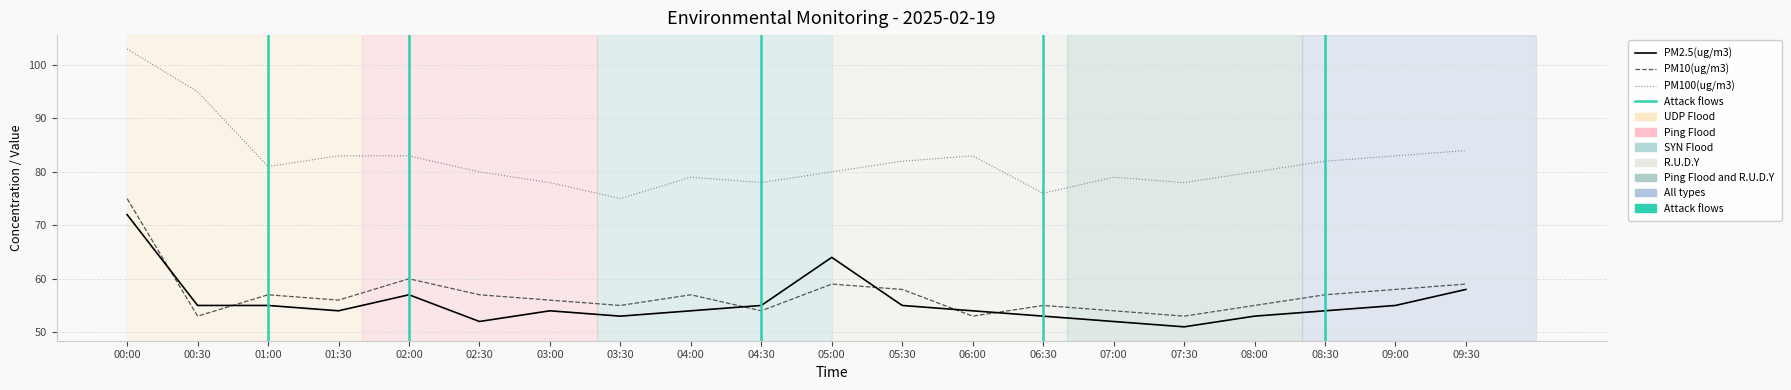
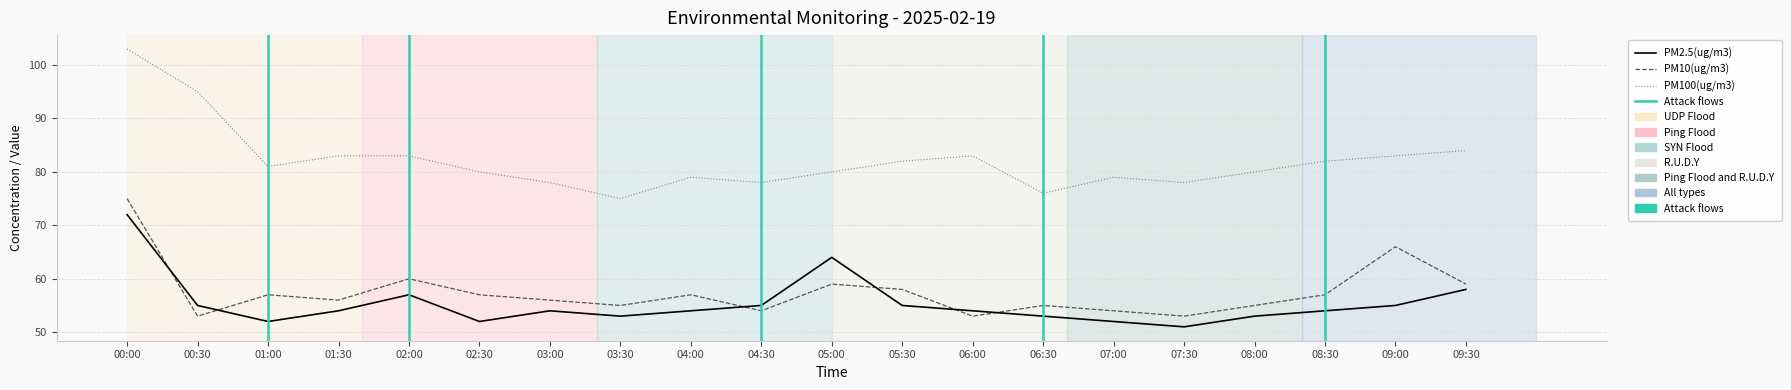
PM2.5(ug/m3), 01:00: 55 -> 52
PM10(ug/m3), 09:00: 58 -> 66
